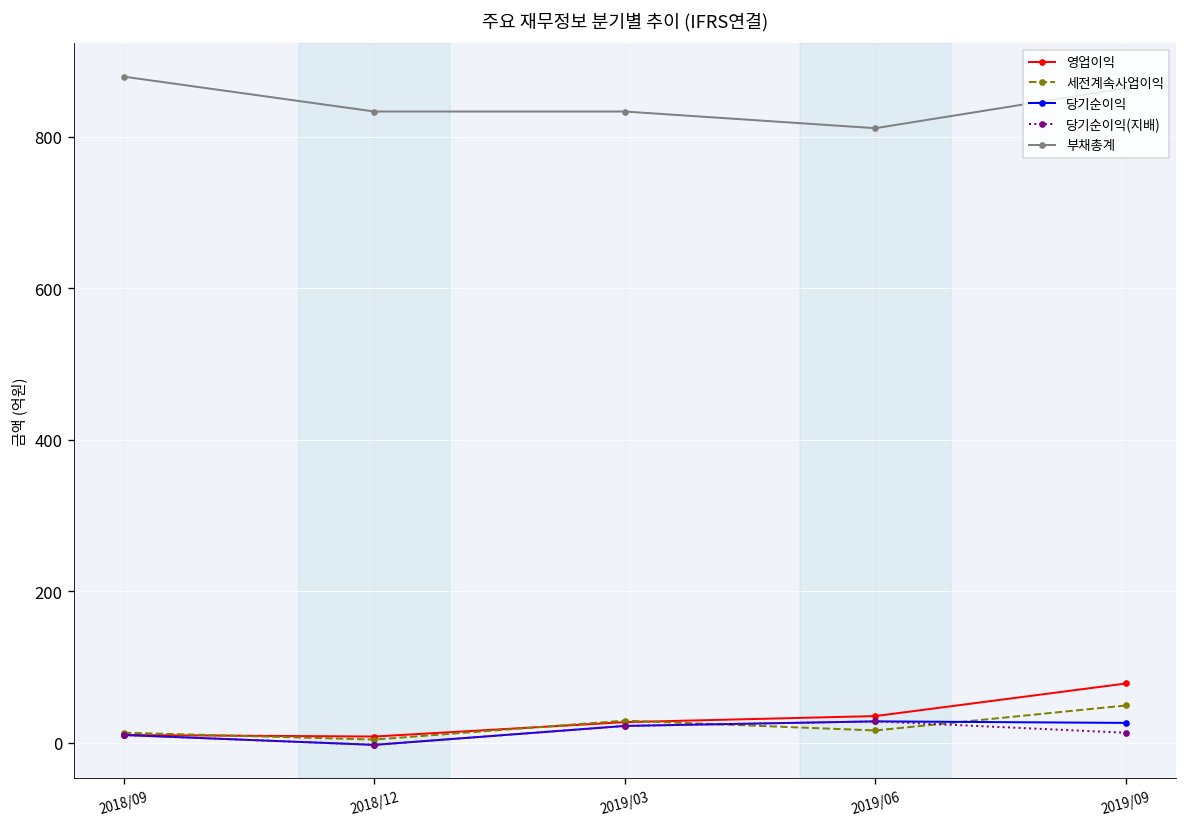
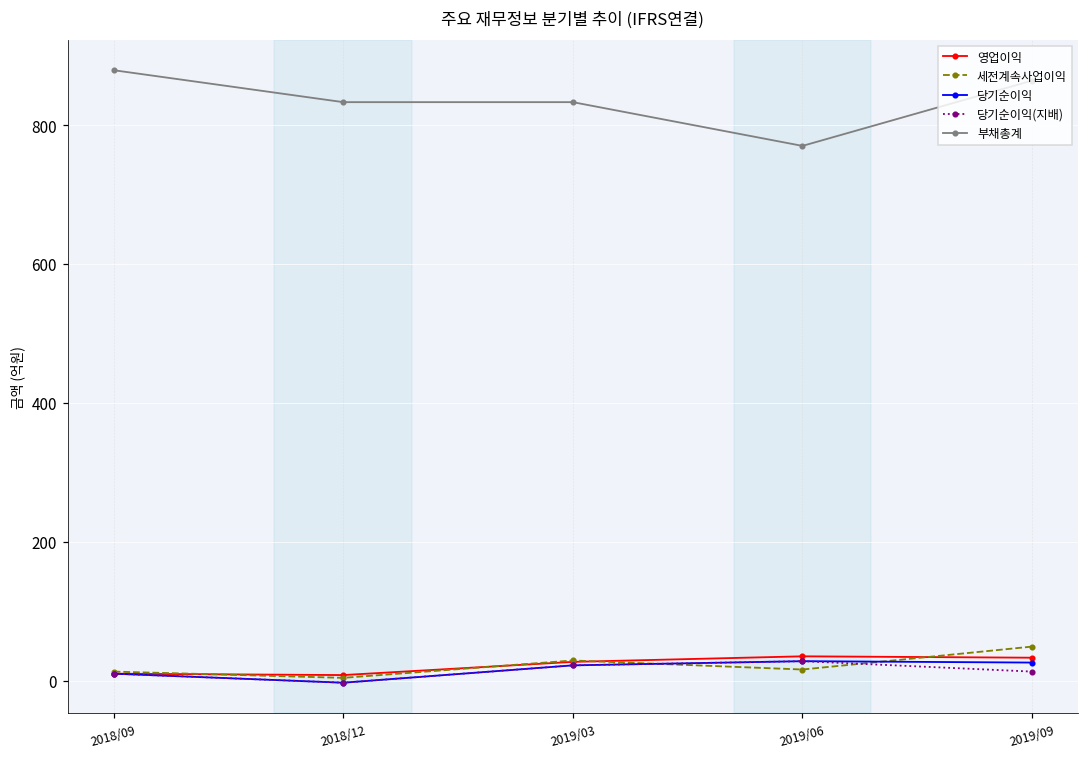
부채총계, 2019/06: 810 -> 770
영업이익, 2019/09: 80 -> 30
